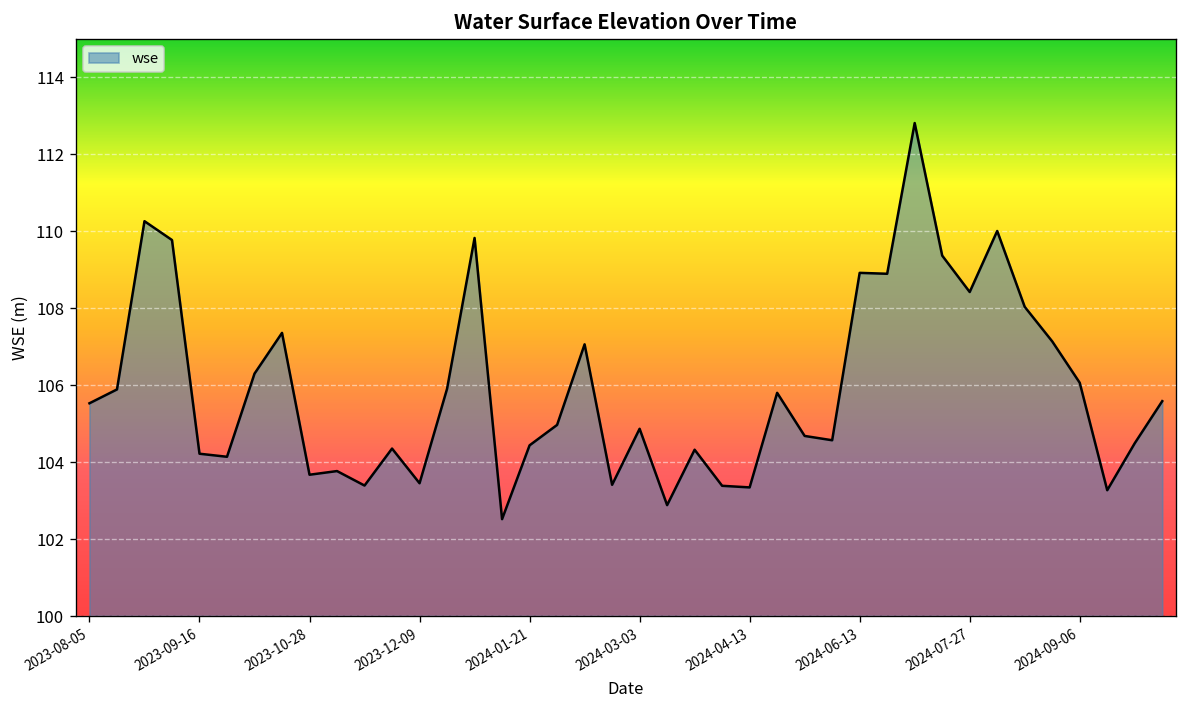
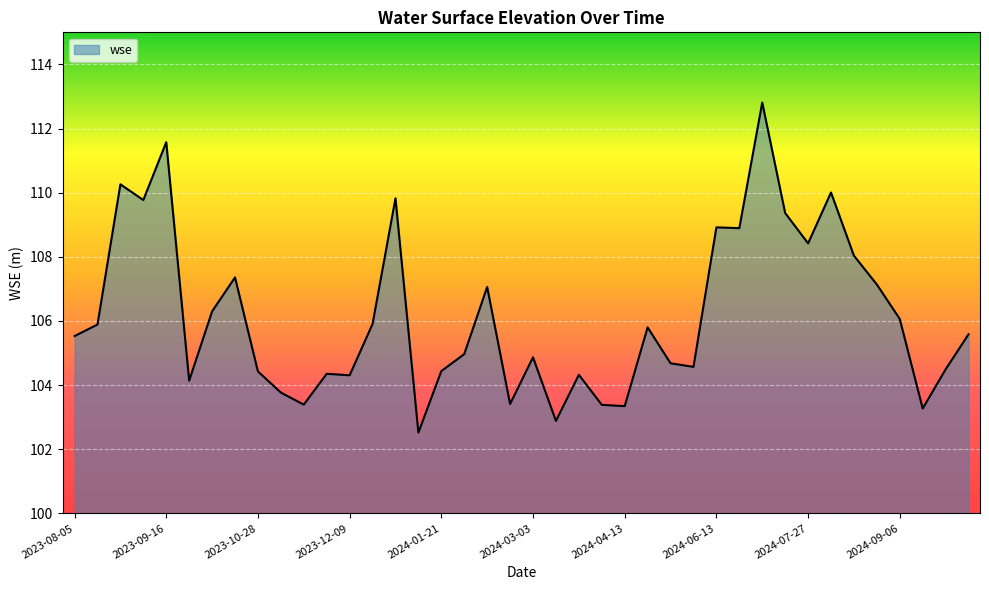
2023-09-16: 104.2 -> 111.6
2023-10-28: 103.7 -> 104.4
2023-12-09: 103.5 -> 104.3
